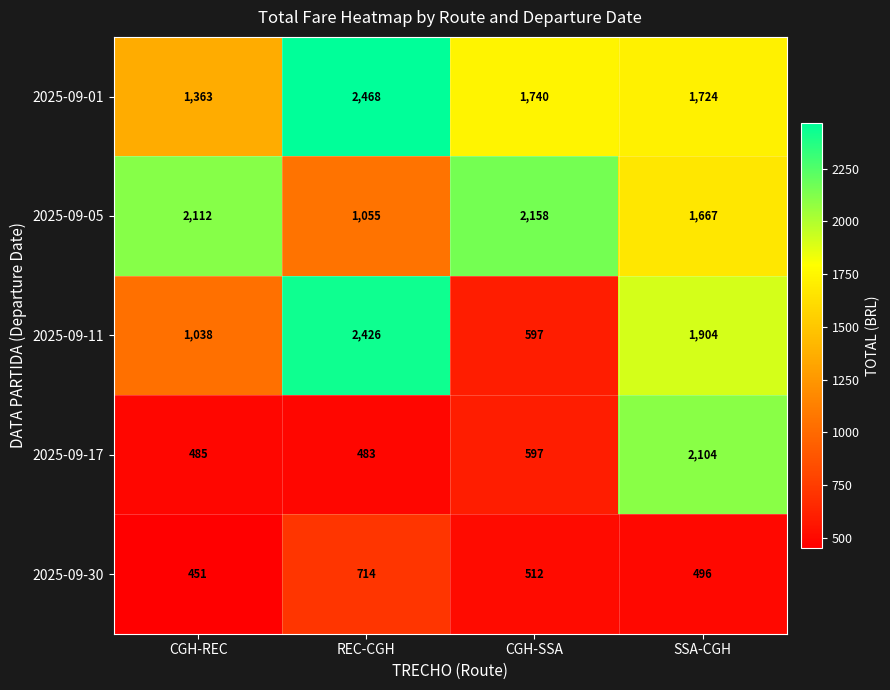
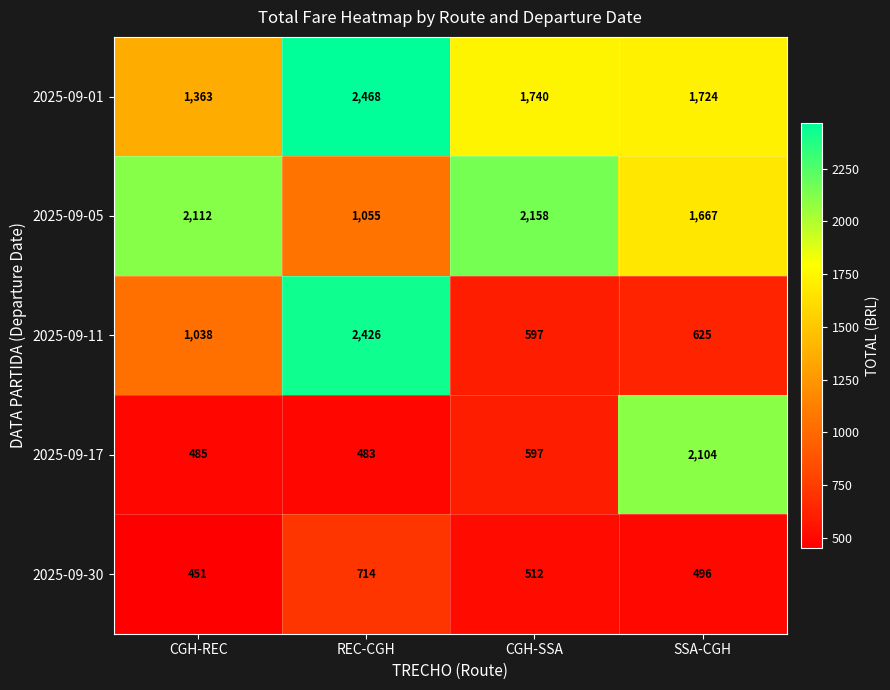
2025-09-11, SSA-CGH: 1,904 -> 625
